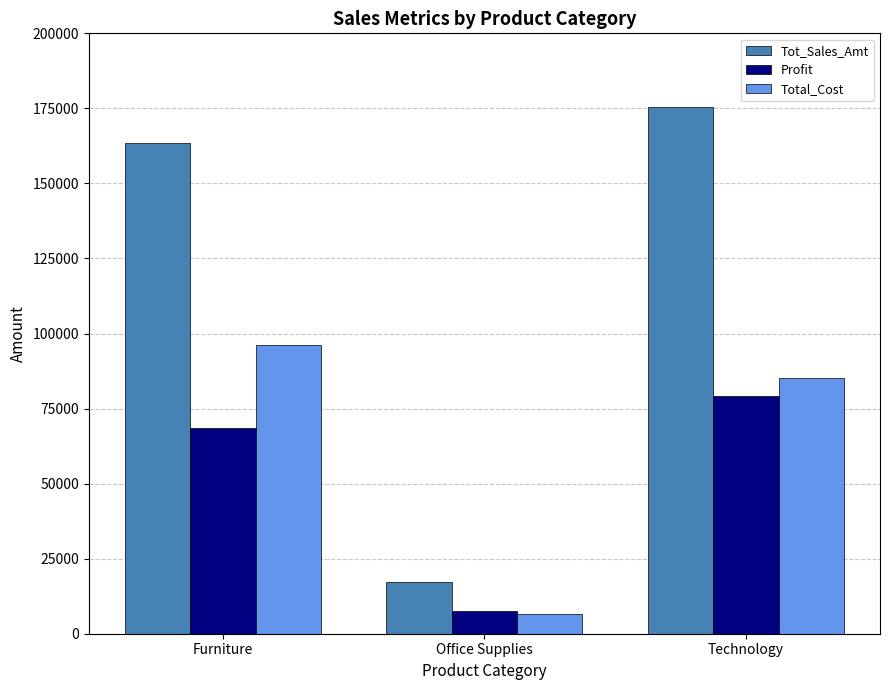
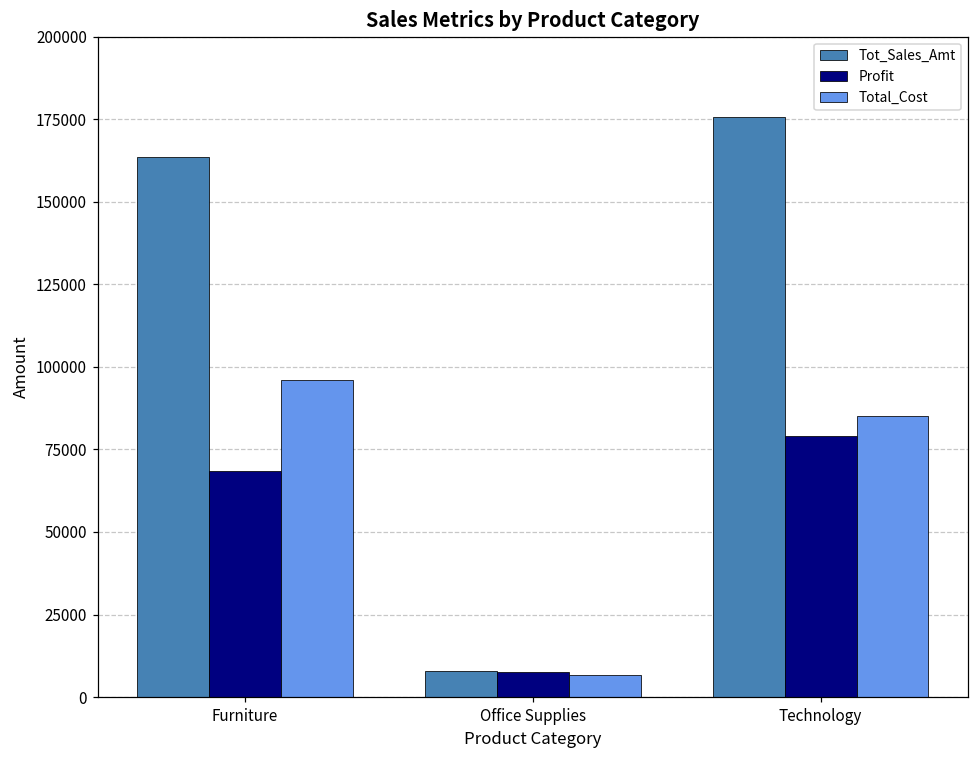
Tot_Sales_Amt, Office Supplies: 17000 -> 8000
